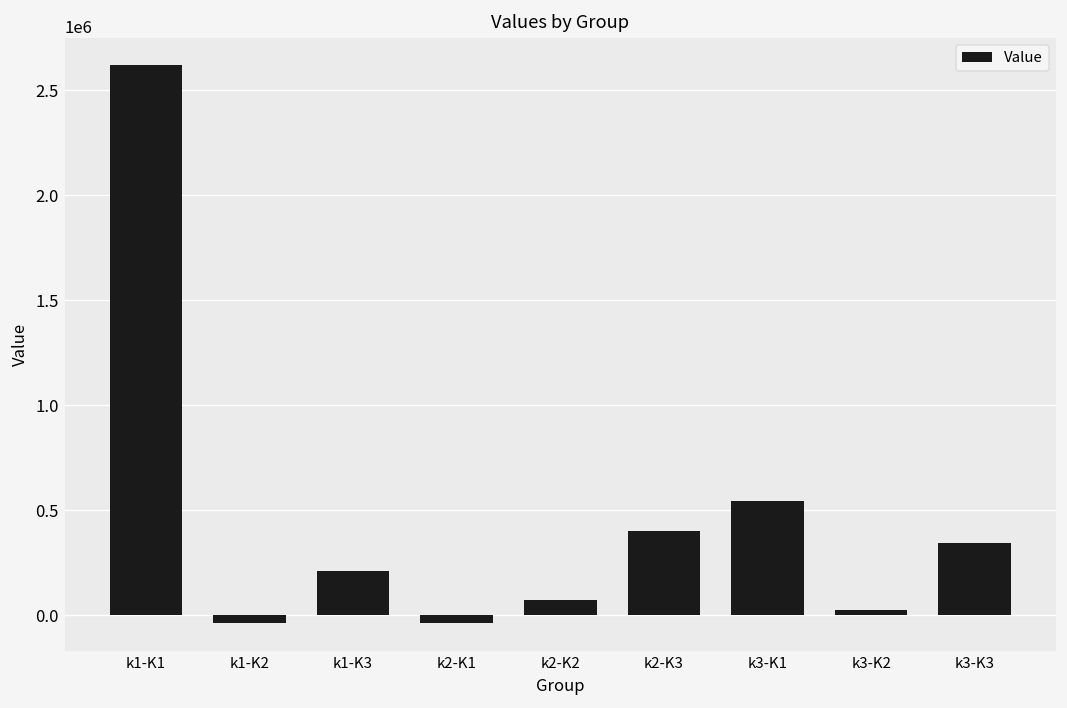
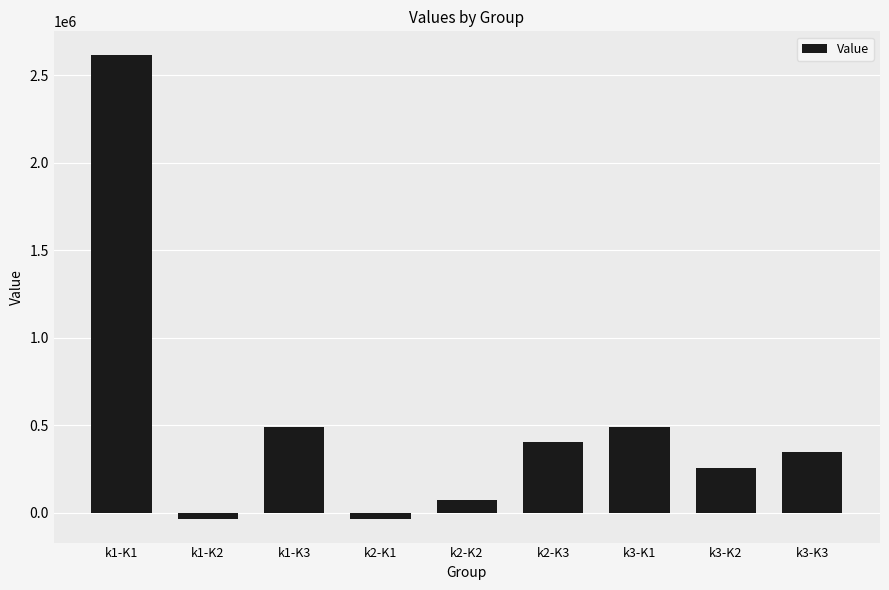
k1-K3: 210000 -> 490000
k3-K1: 550000 -> 490000
k3-K2: 20000 -> 260000
